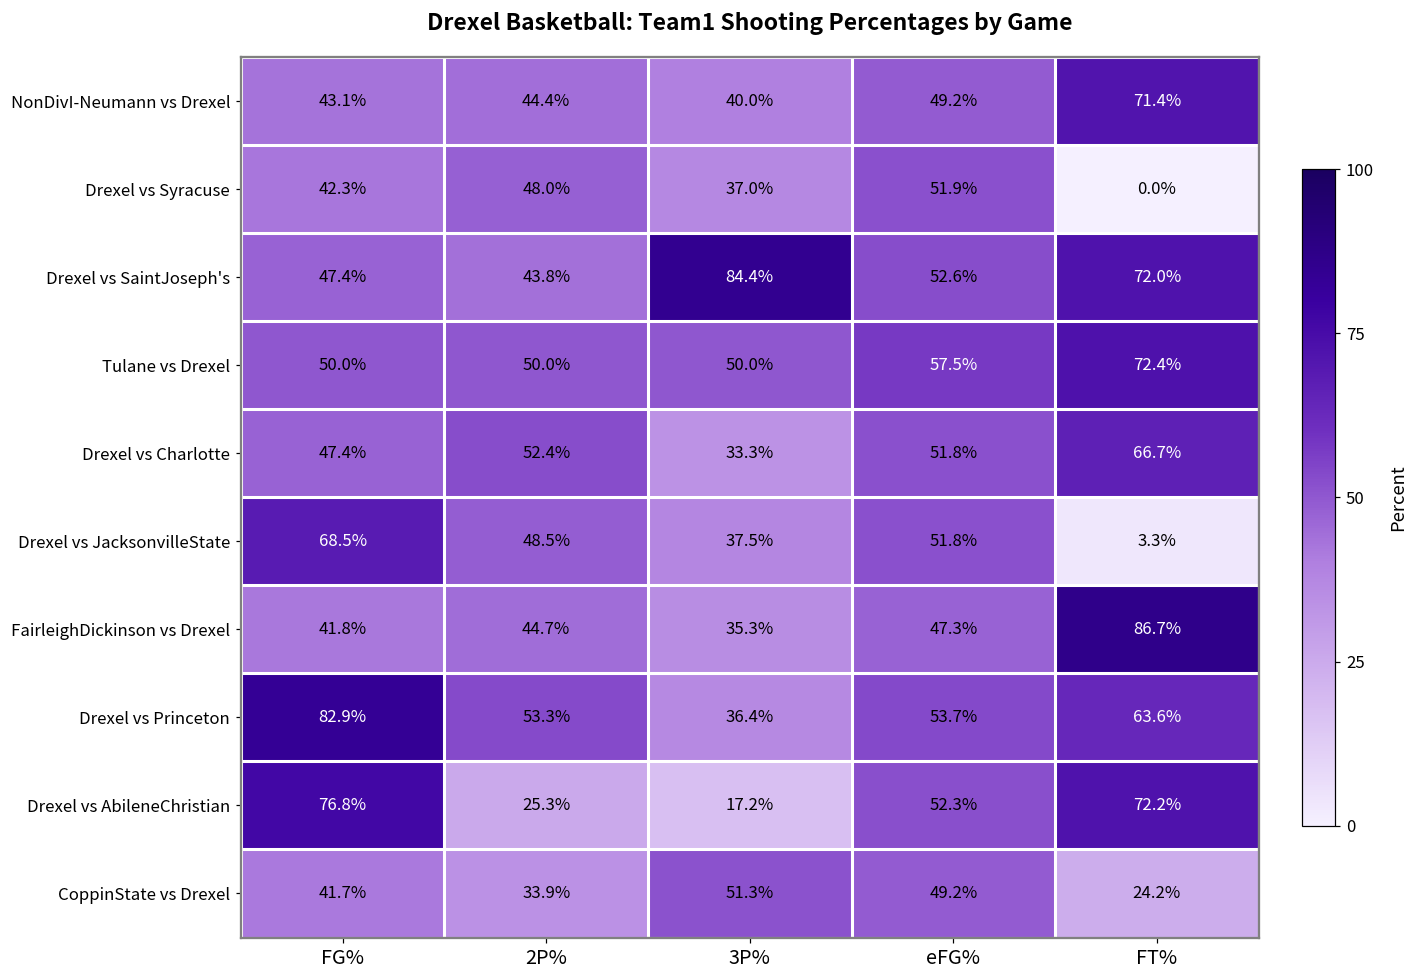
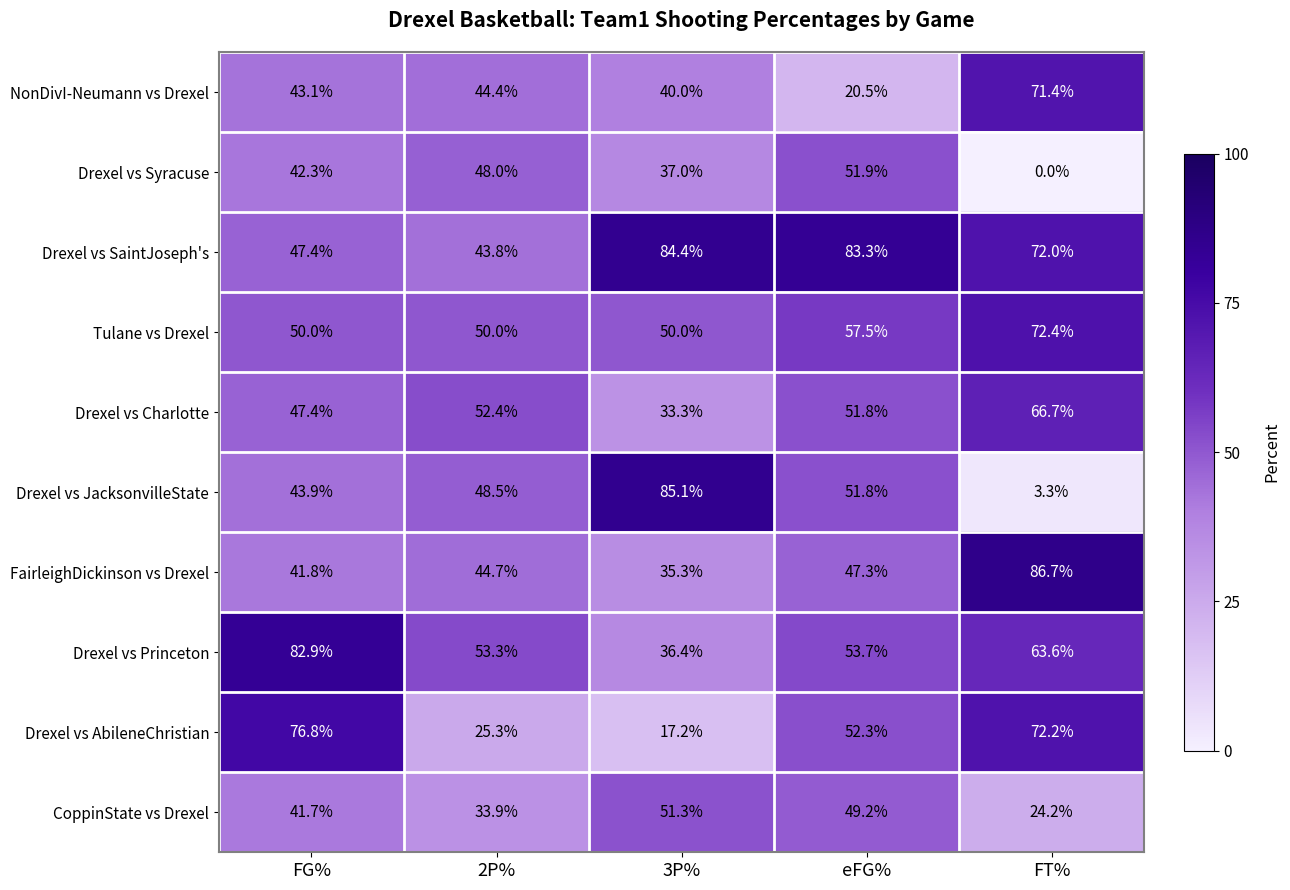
NonDivI-Neumann vs Drexel, eFG%: 49.2% -> 20.5%
Drexel vs SaintJoseph's, eFG%: 52.6% -> 83.3%
Drexel vs JacksonvilleState, FG%: 68.5% -> 43.9%
Drexel vs JacksonvilleState, 3P%: 37.5% -> 85.1%
